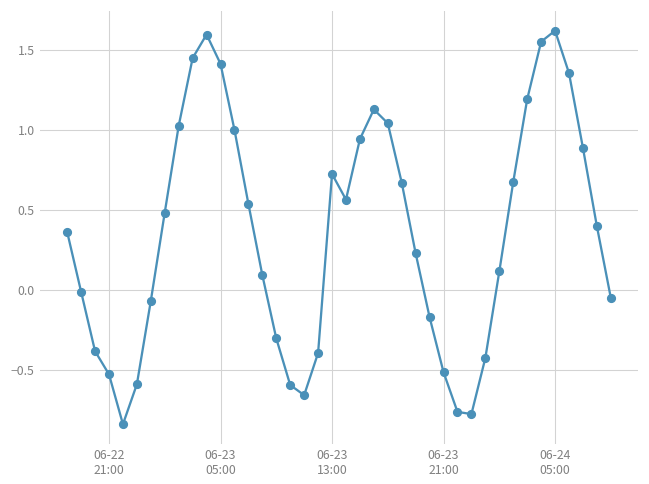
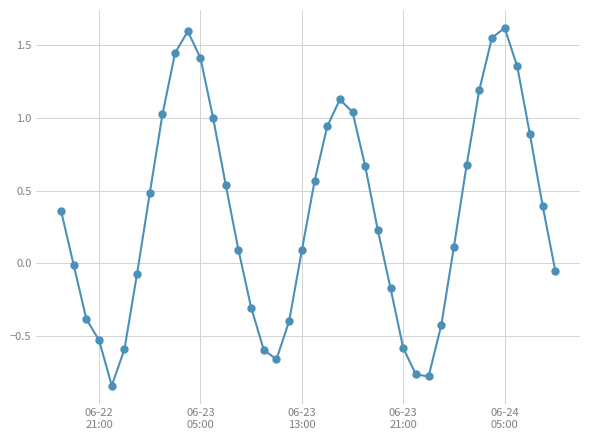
06-23 13:00: 0.72 -> 0.09
06-23 21:00: -0.52 -> -0.58
